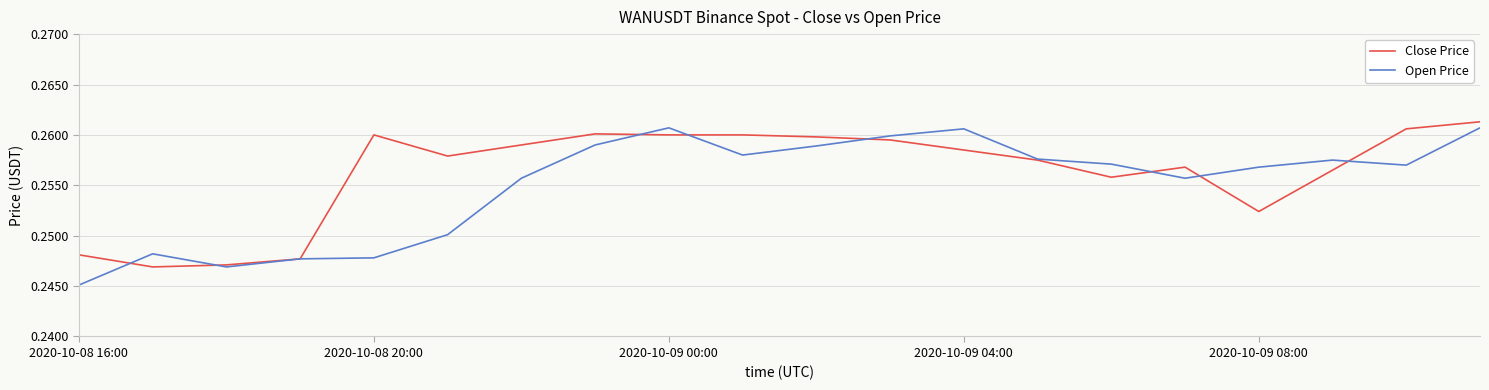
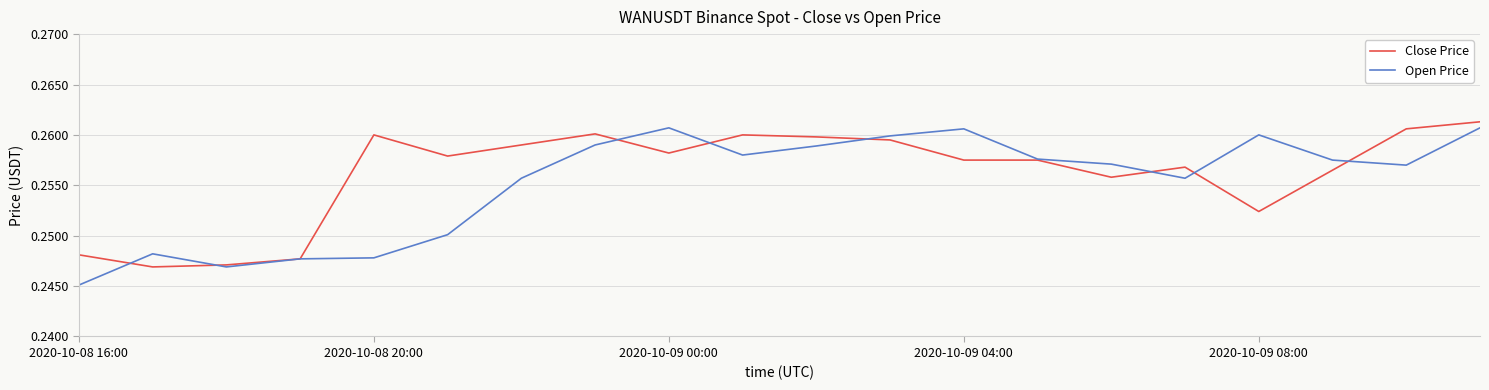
Close Price, 2020-10-09 00:00: 0.2600 -> 0.2582
Close Price, 2020-10-09 04:00: 0.2585 -> 0.2575
Open Price, 2020-10-09 08:00: 0.2568 -> 0.2600
